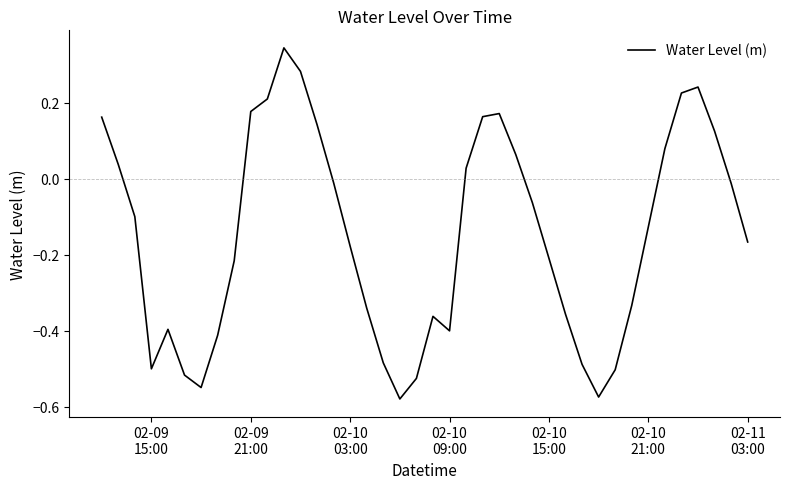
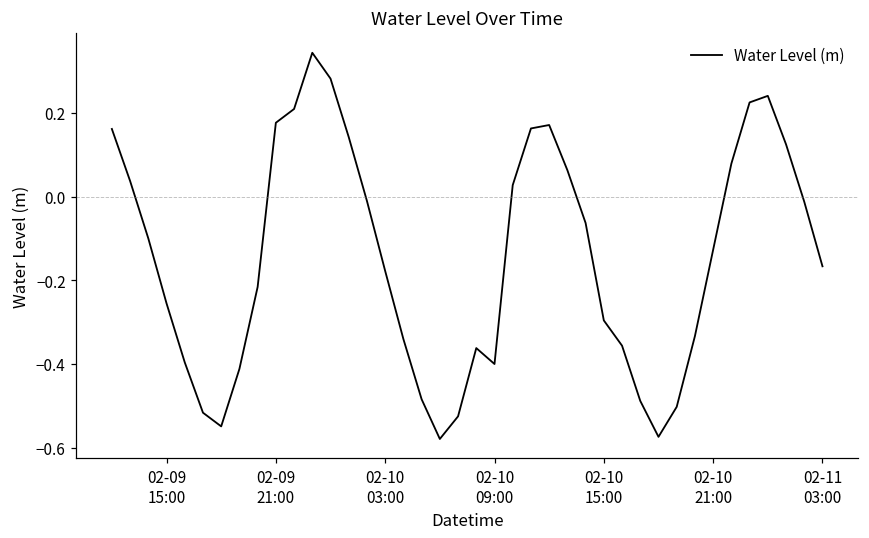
02-09 15:00: -0.50 -> -0.26
02-10 15:00: -0.21 -> -0.30
